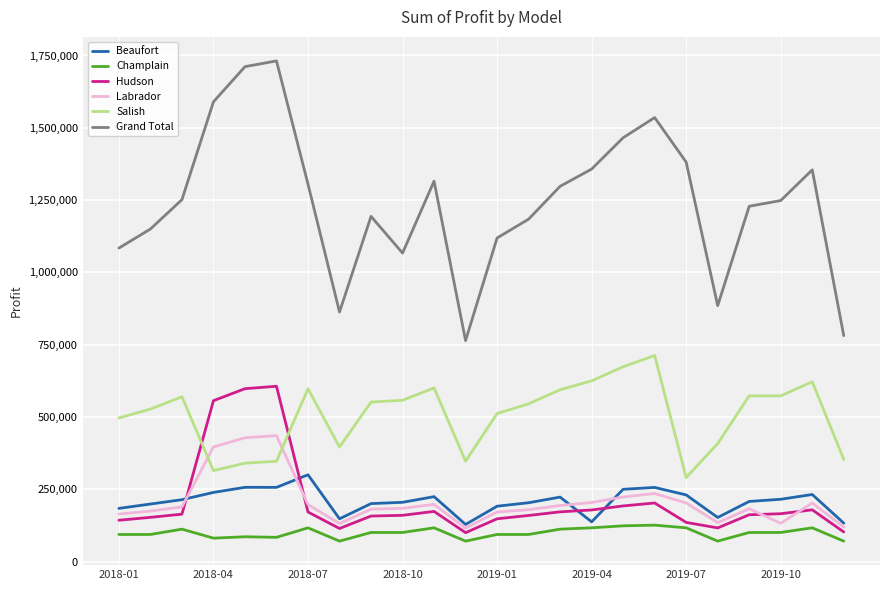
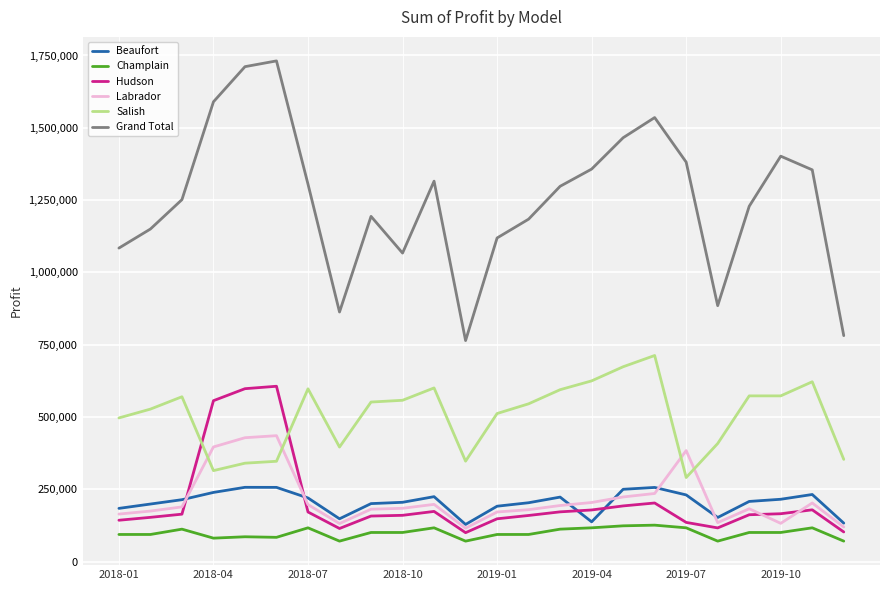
Beaufort, 2018-07: 300,000 -> 220,000
Labrador, 2019-07: 200,000 -> 380,000
Grand Total, 2019-10: 1,250,000 -> 1,400,000
